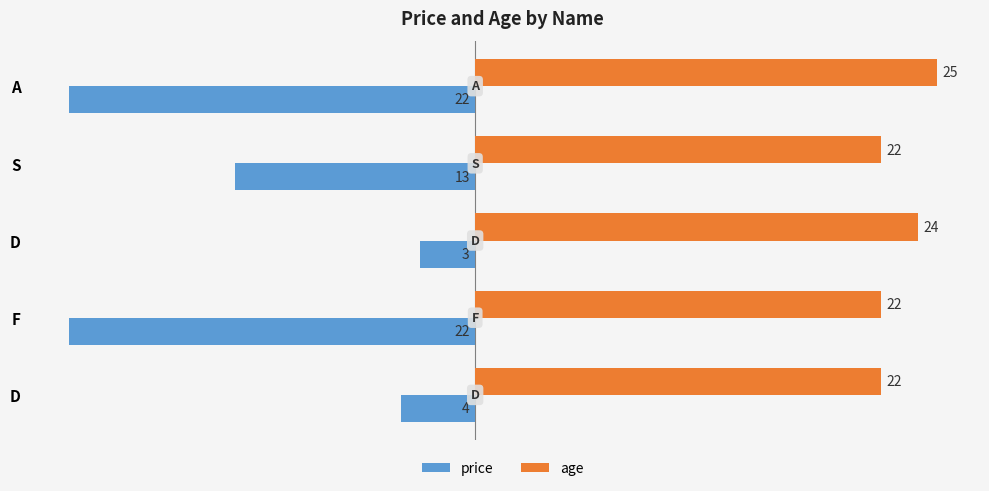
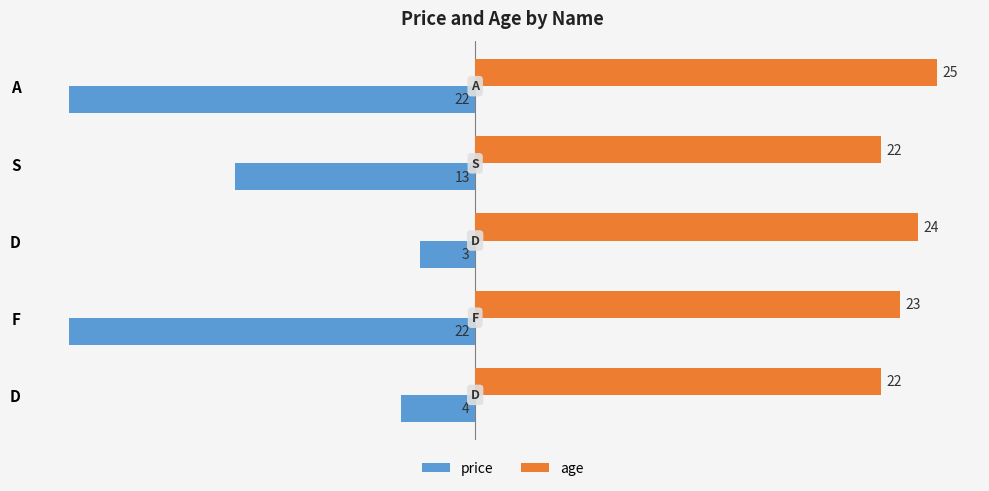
age, F: 22 -> 23
